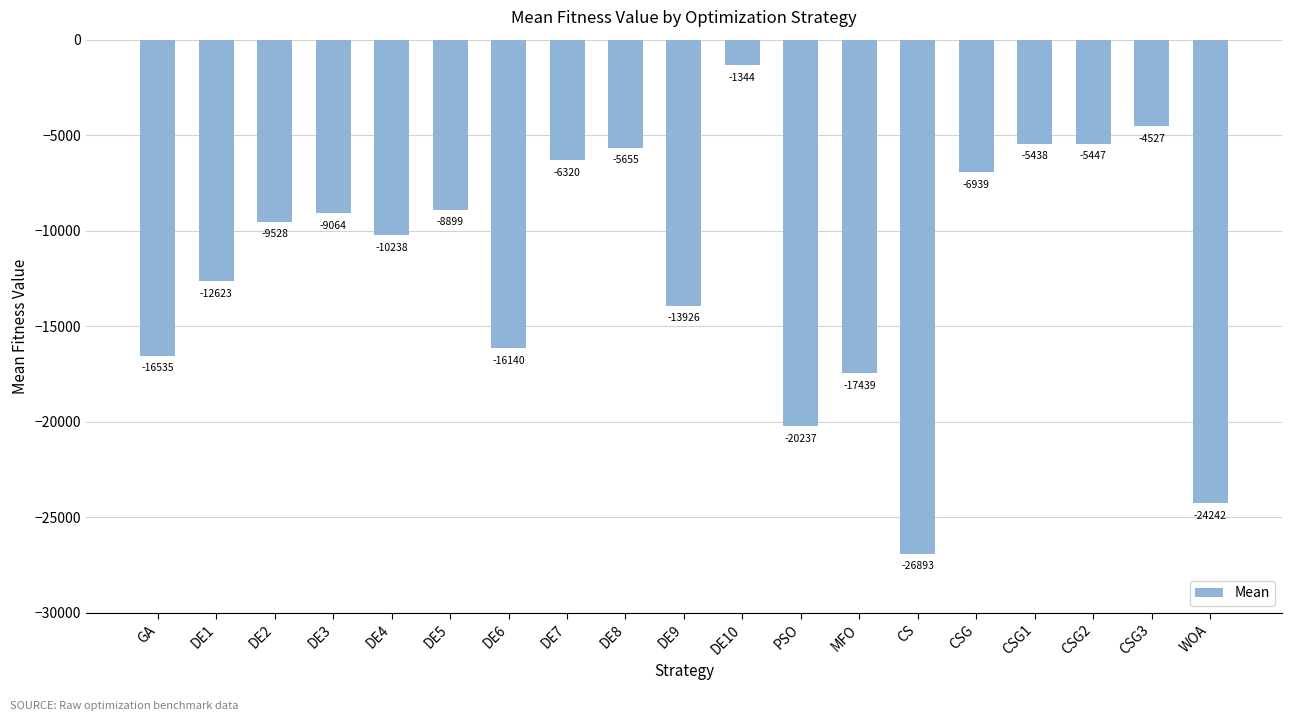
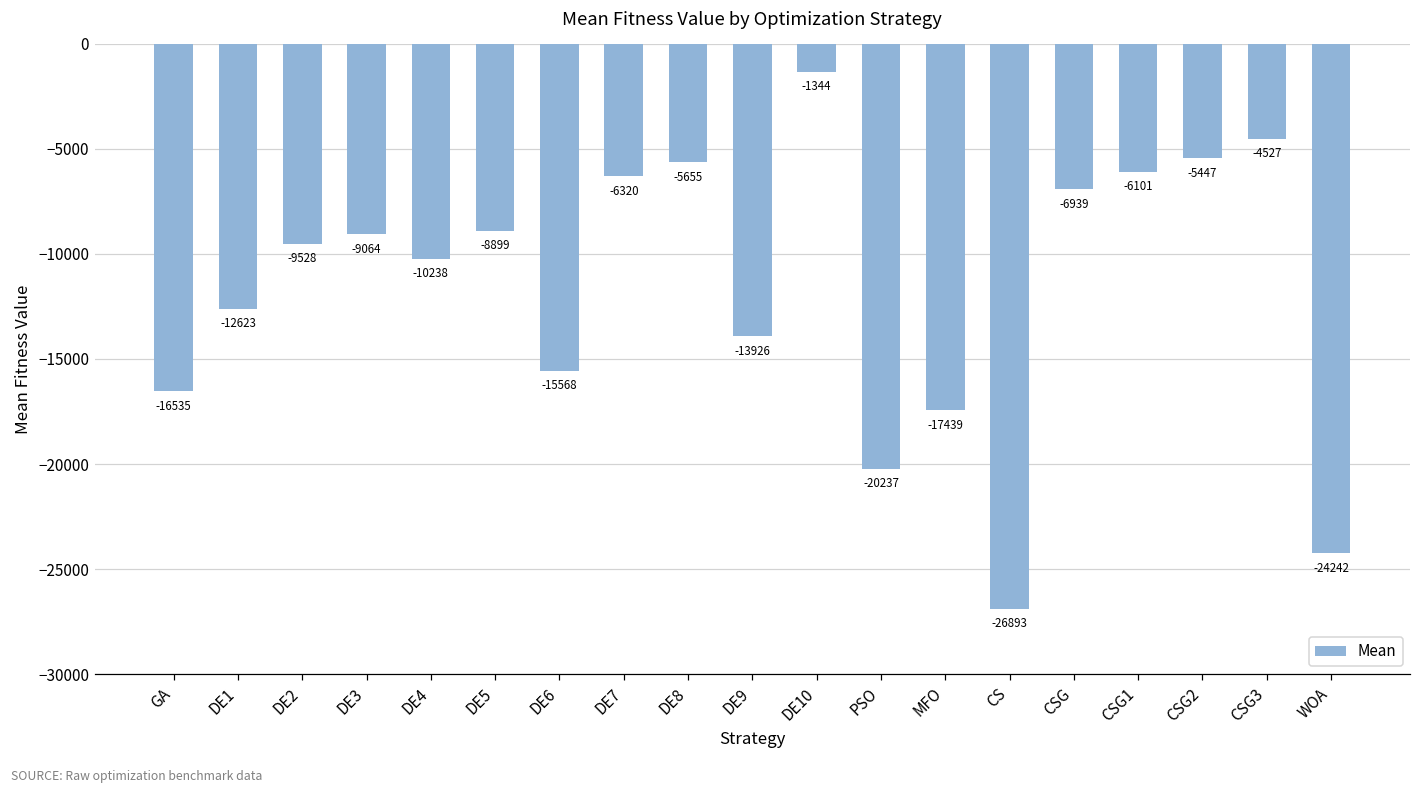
DE6: -16140 -> -15568
CSG1: -5438 -> -6101
